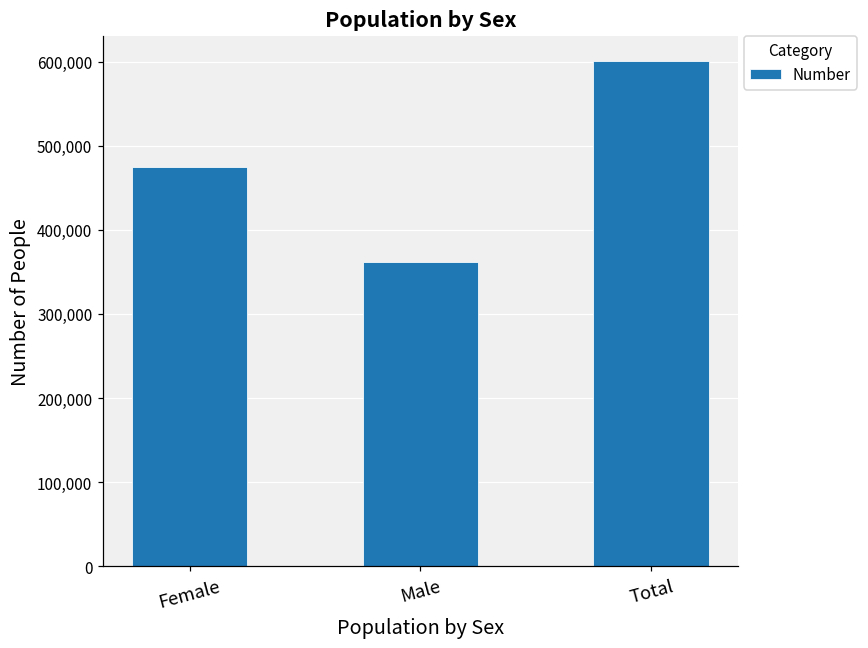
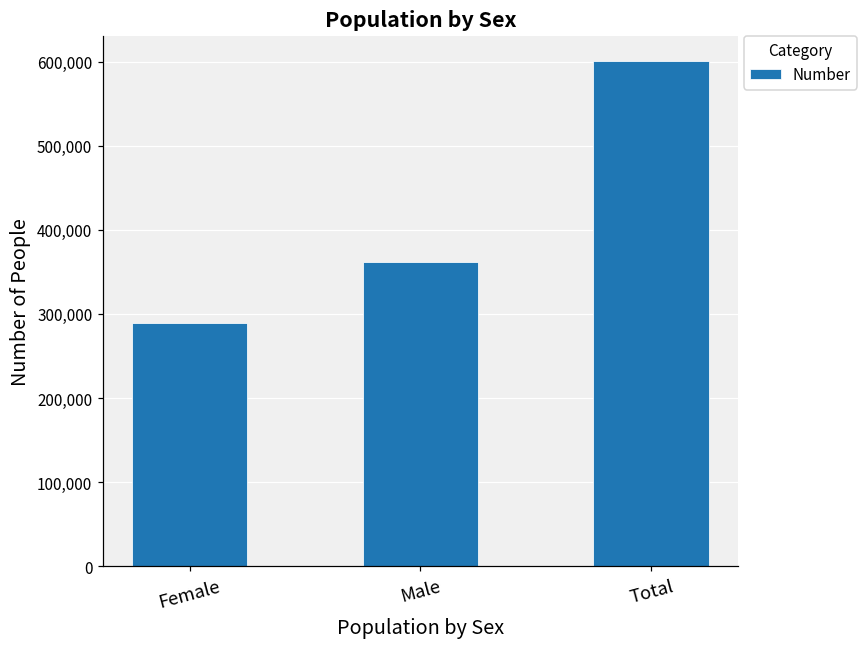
Female: 480,000 -> 290,000
